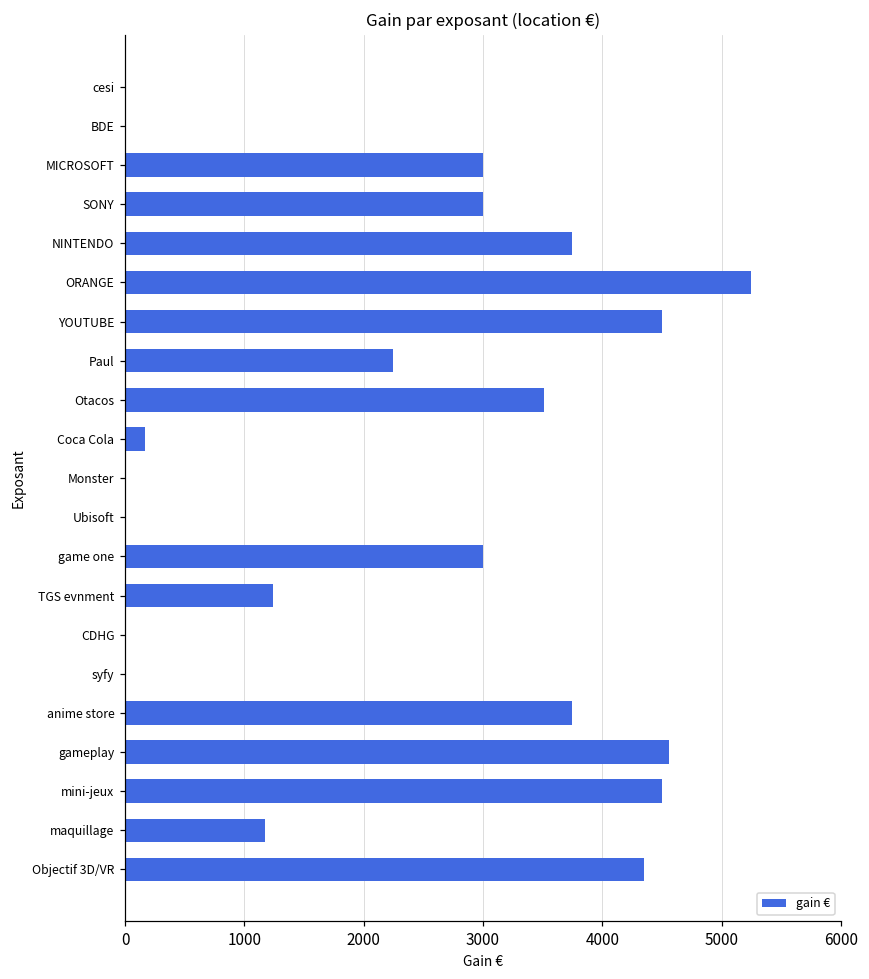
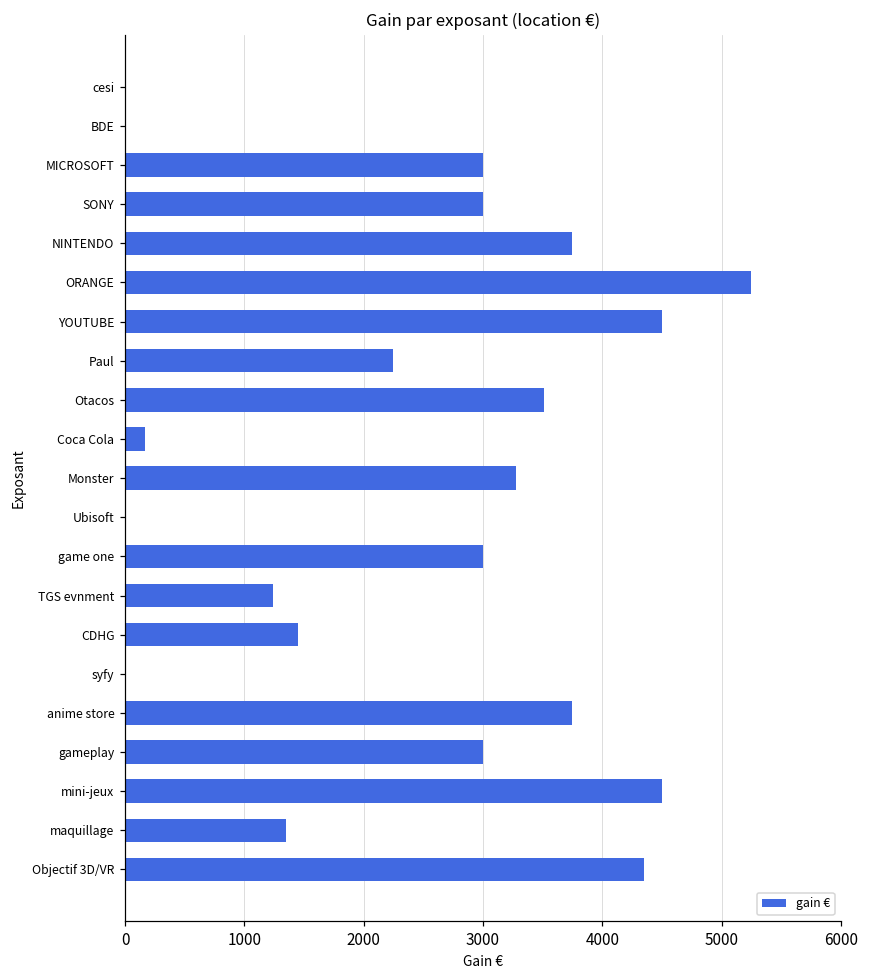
Monster: 0 -> 3280
CDHG: 0 -> 1450
gameplay: 4560 -> 3000
maquillage: 1180 -> 1350
